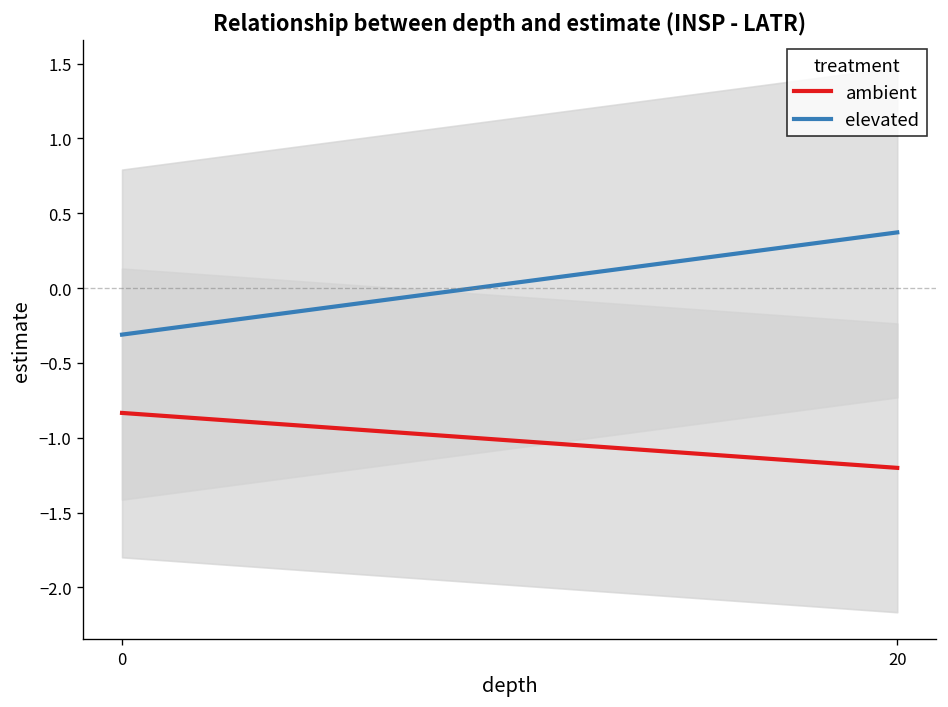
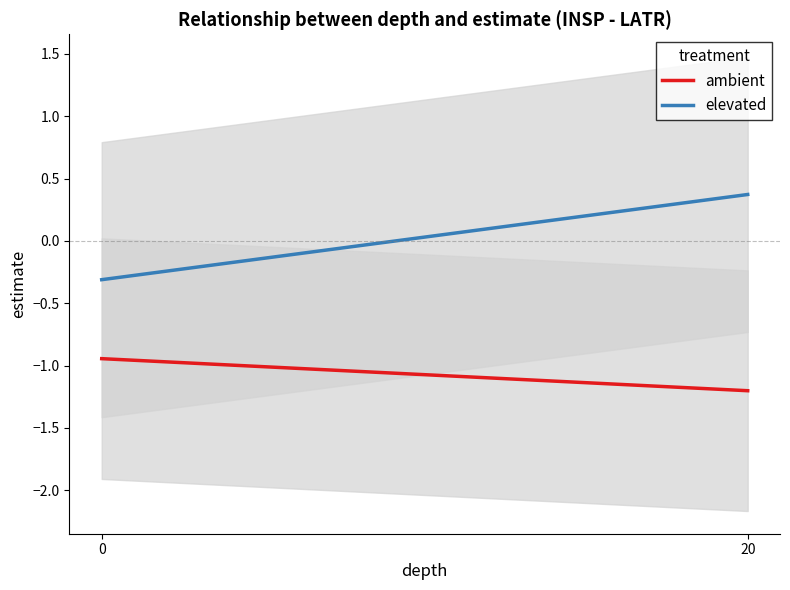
ambient, 0: -0.83 -> -0.94
